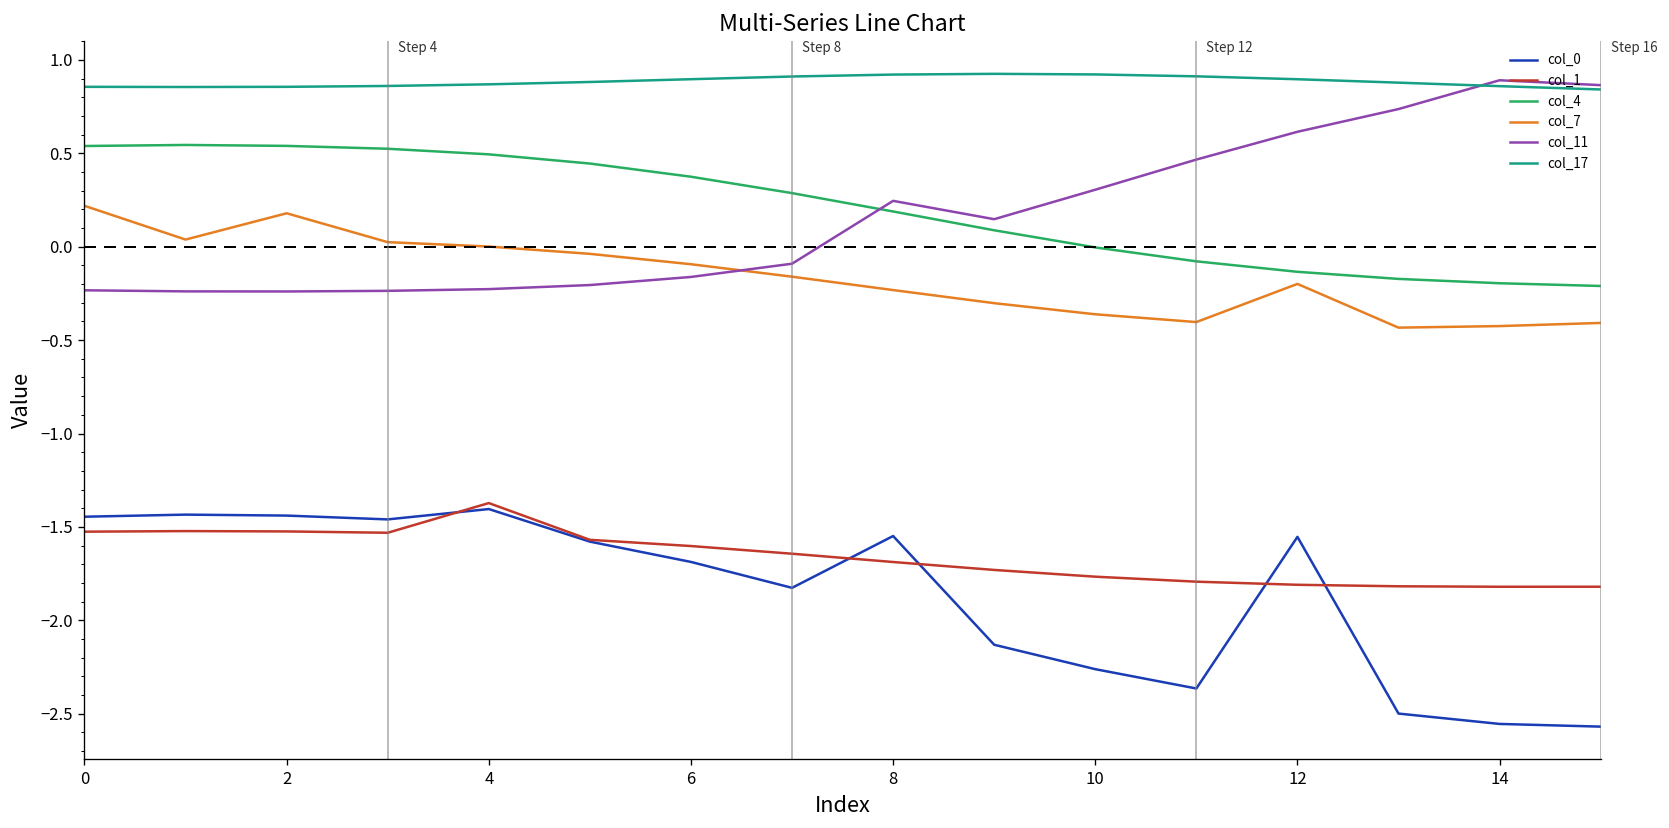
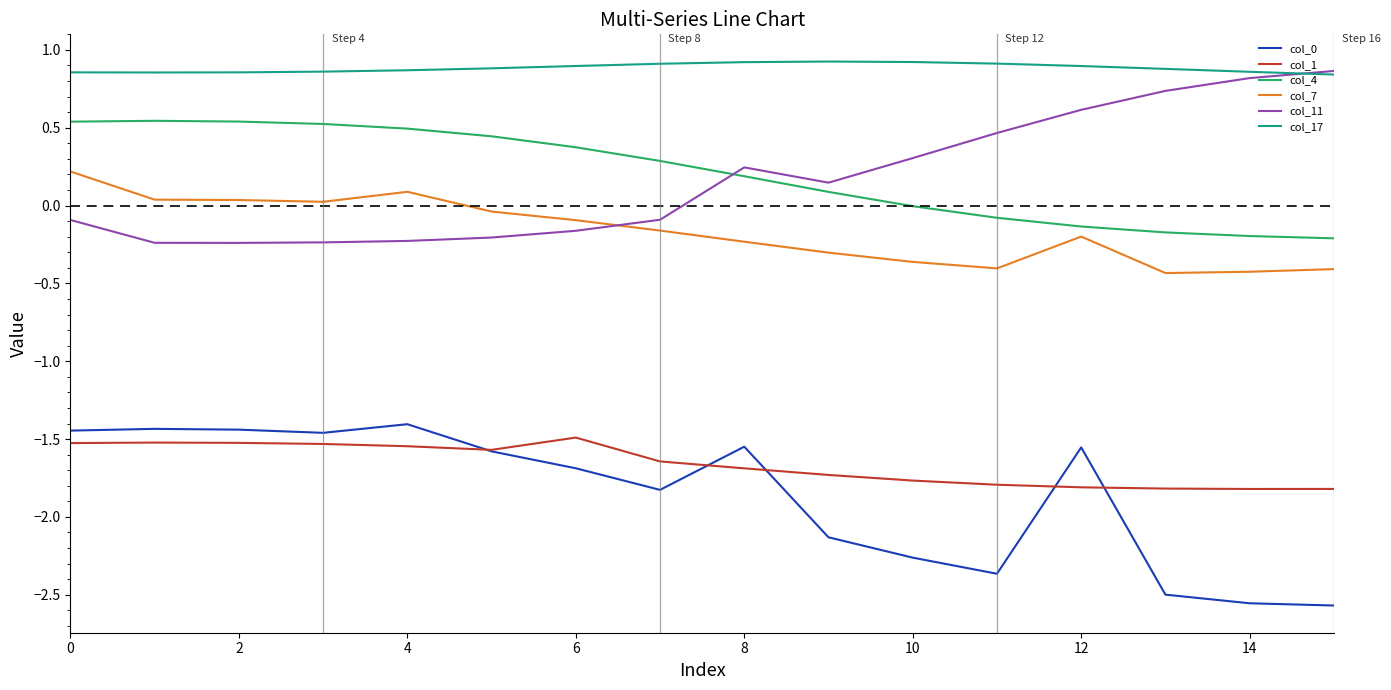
col_11, 0: -0.23 -> -0.09
col_7, 2: 0.18 -> 0.04
col_1, 4: -1.37 -> -1.55
col_7, 4: 0.00 -> 0.09
col_1, 6: -1.60 -> -1.49
col_11, 14: 0.89 -> 0.82
